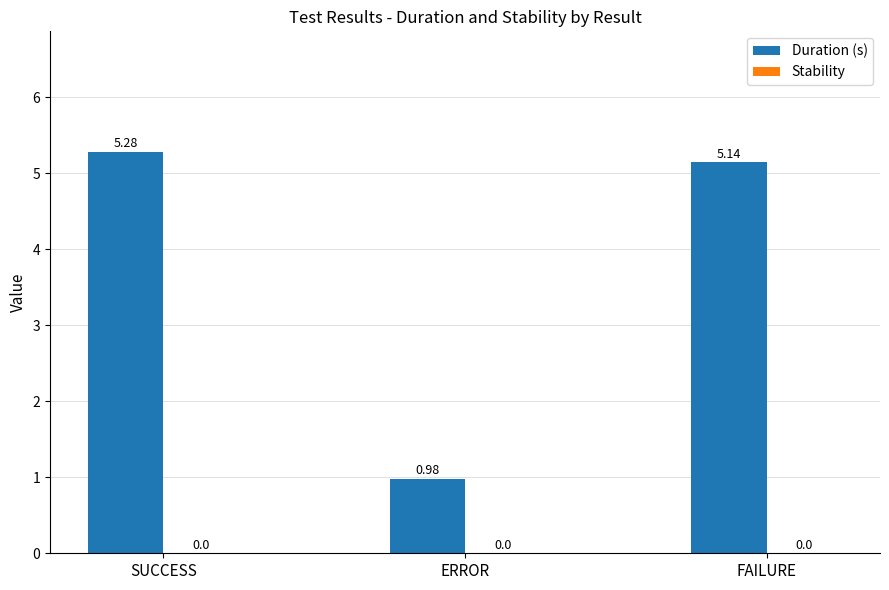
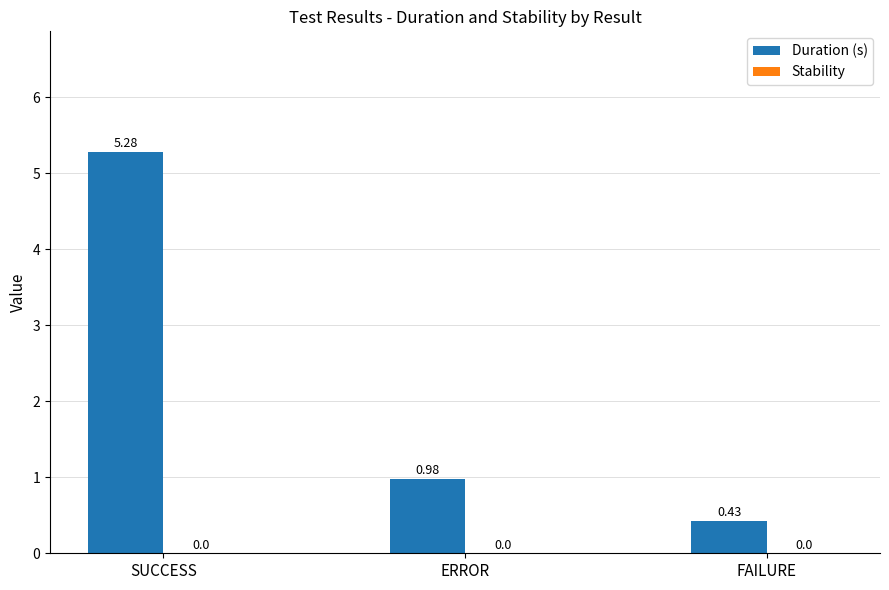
Duration (s), FAILURE: 5.14 -> 0.43
